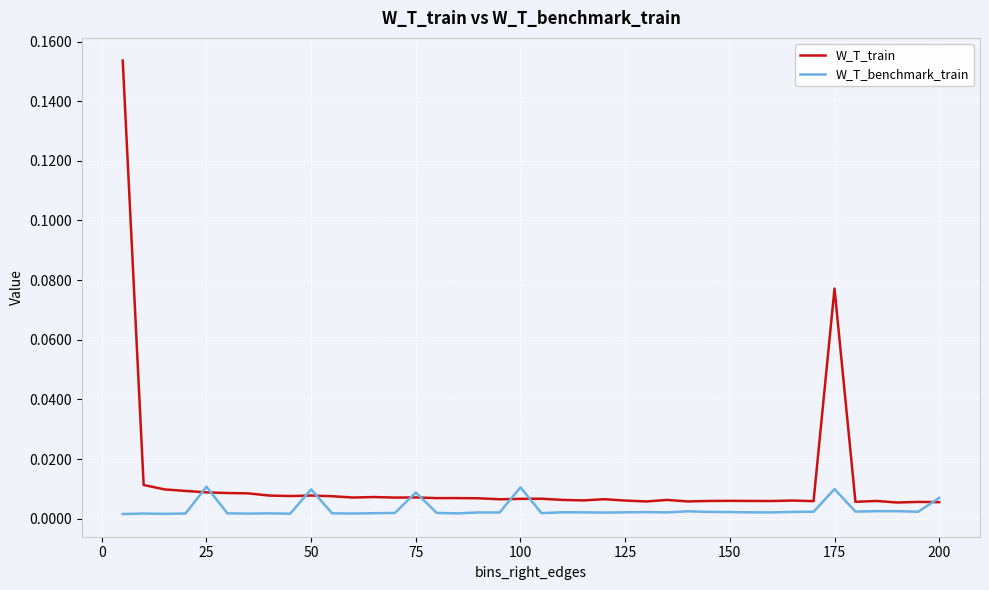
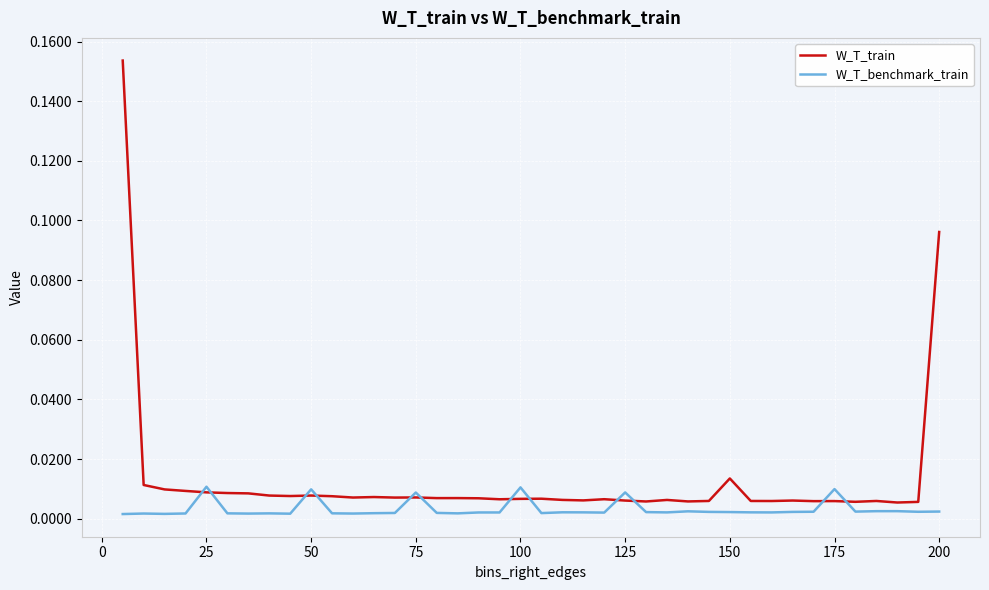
W_T_benchmark_train, 125: 0.002 -> 0.009
W_T_train, 150: 0.006 -> 0.013
W_T_train, 175: 0.077 -> 0.006
W_T_train, 200: 0.006 -> 0.096
W_T_benchmark_train, 200: 0.007 -> 0.002
